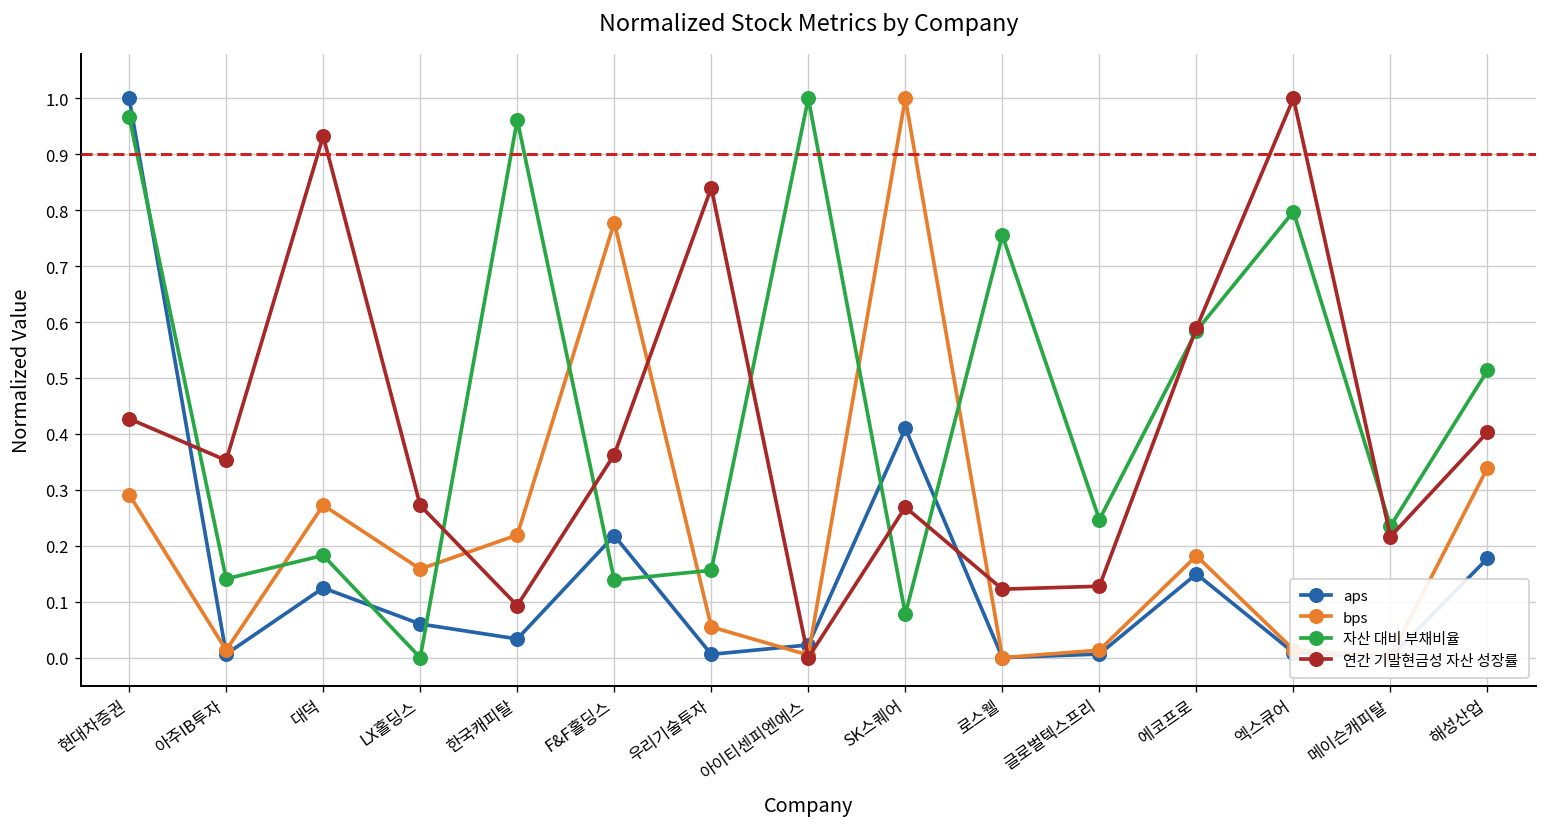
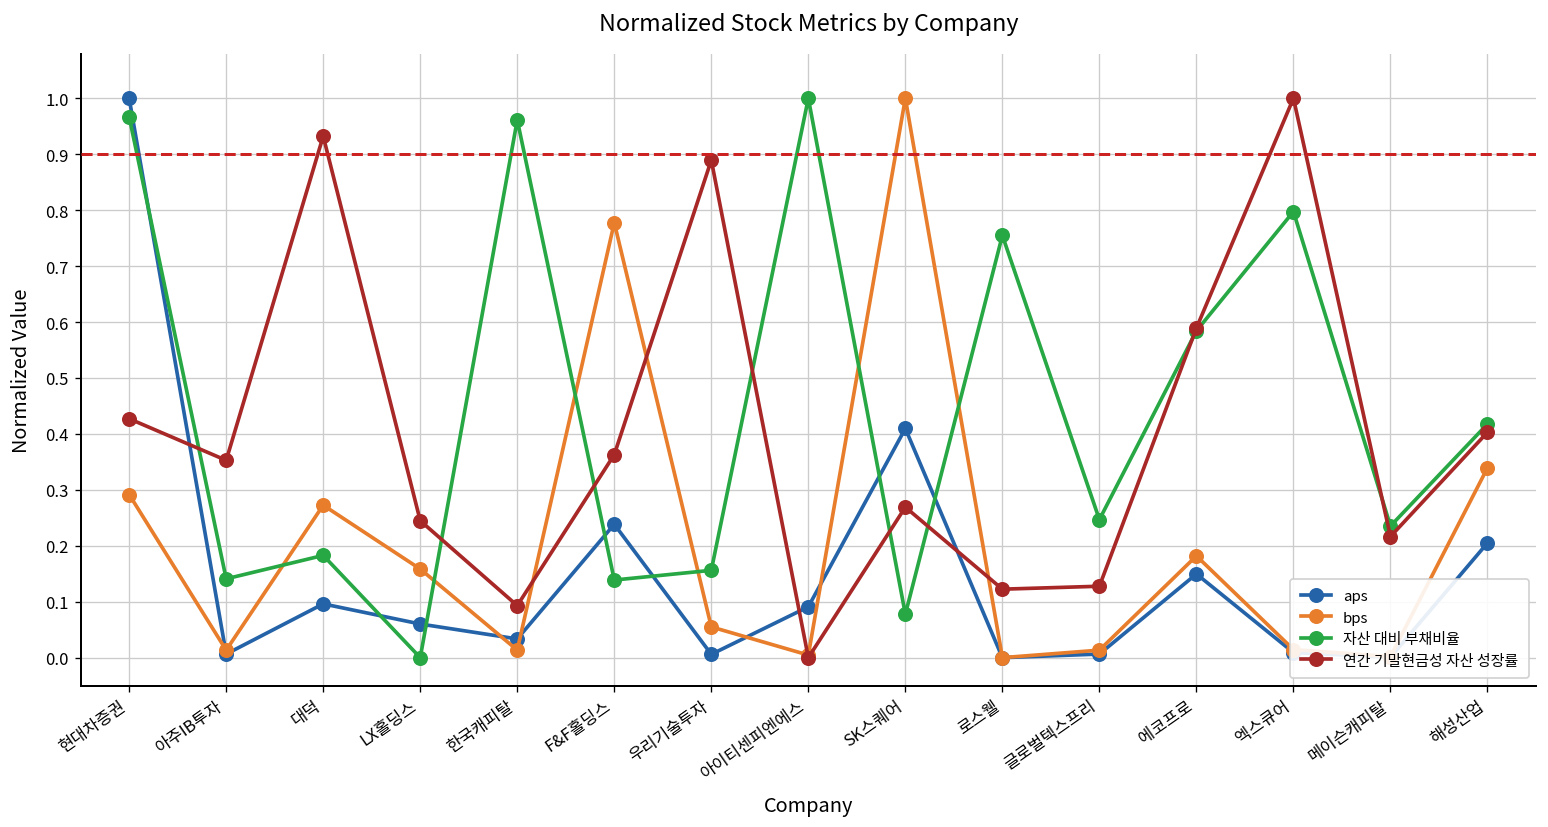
aps, 대덕: 0.12 -> 0.10
연간 기말현금성 자산 성장률, LX홀딩스: 0.27 -> 0.24
bps, 한국캐피탈: 0.22 -> 0.01
aps, F&F홀딩스: 0.22 -> 0.24
연간 기말현금성 자산 성장률, 우리기술투자: 0.84 -> 0.89
aps, 아이티센피엔에스: 0.02 -> 0.09
aps, 해성산업: 0.18 -> 0.21
자산 대비 부채비율, 해성산업: 0.51 -> 0.42
